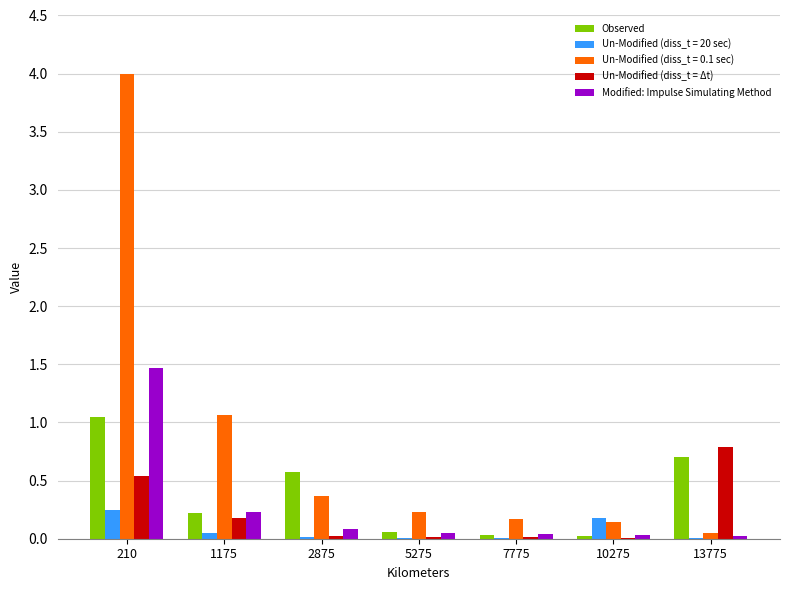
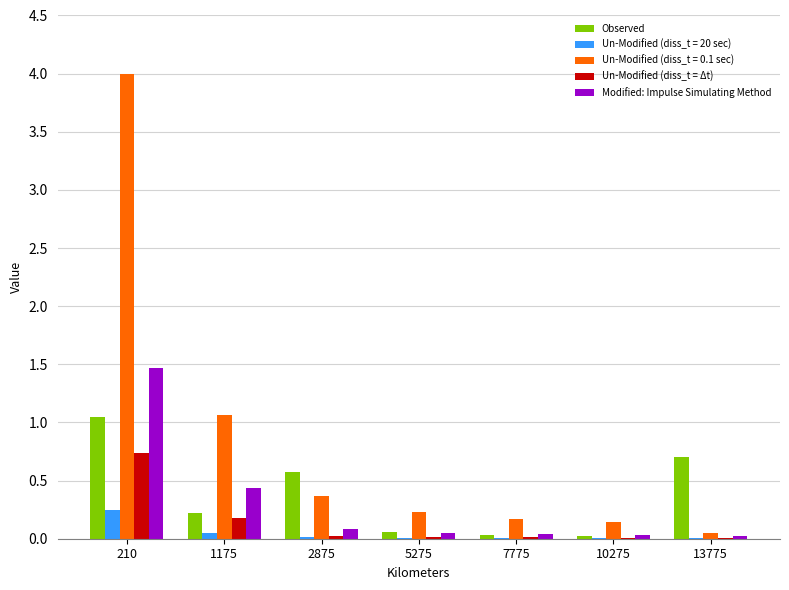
Un-Modified (diss_t = Δt), 210: 0.54 -> 0.74
Modified: Impulse Simulating Method, 1175: 0.23 -> 0.44
Un-Modified (diss_t = 20 sec), 10275: 0.18 -> 0.01
Un-Modified (diss_t = Δt), 13775: 0.79 -> 0.01
